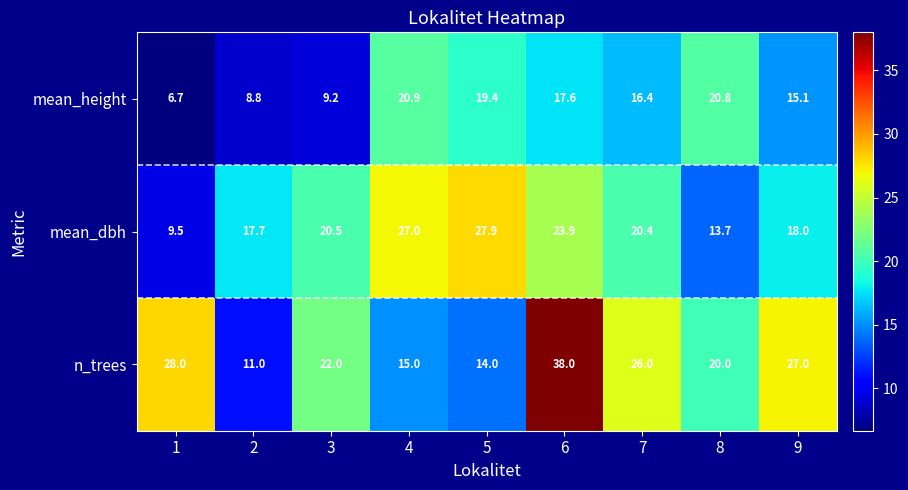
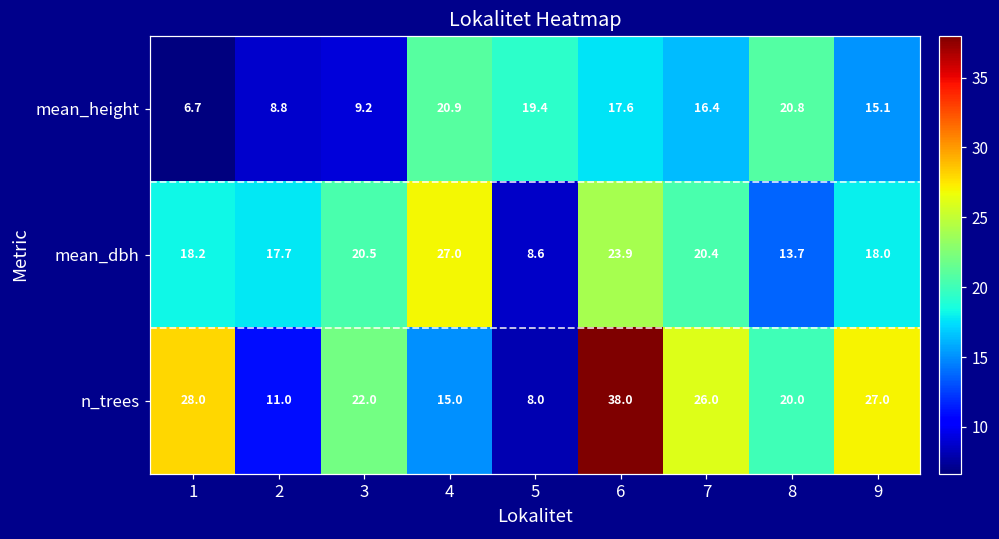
mean_dbh, 1: 9.5 -> 18.2
mean_dbh, 5: 27.9 -> 8.6
n_trees, 5: 14.0 -> 8.0
